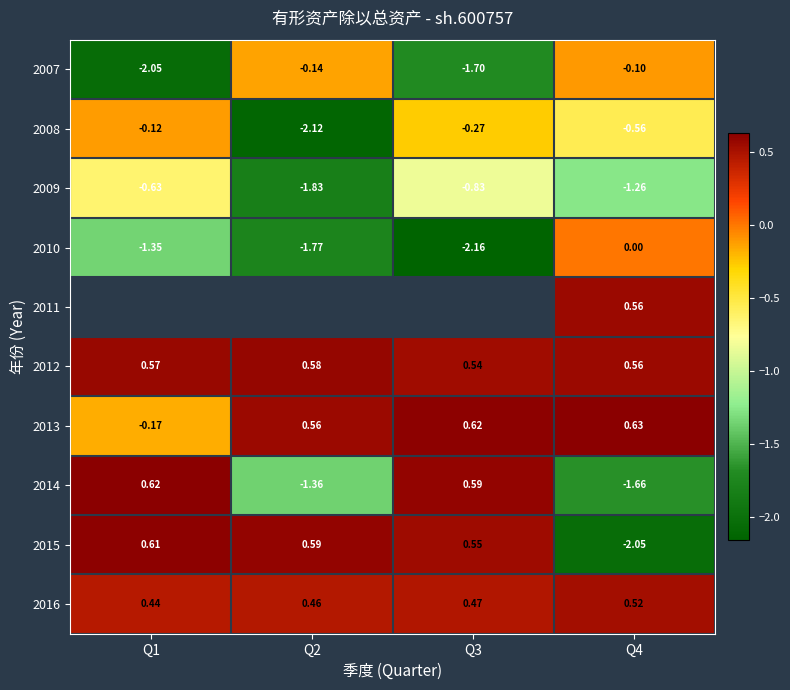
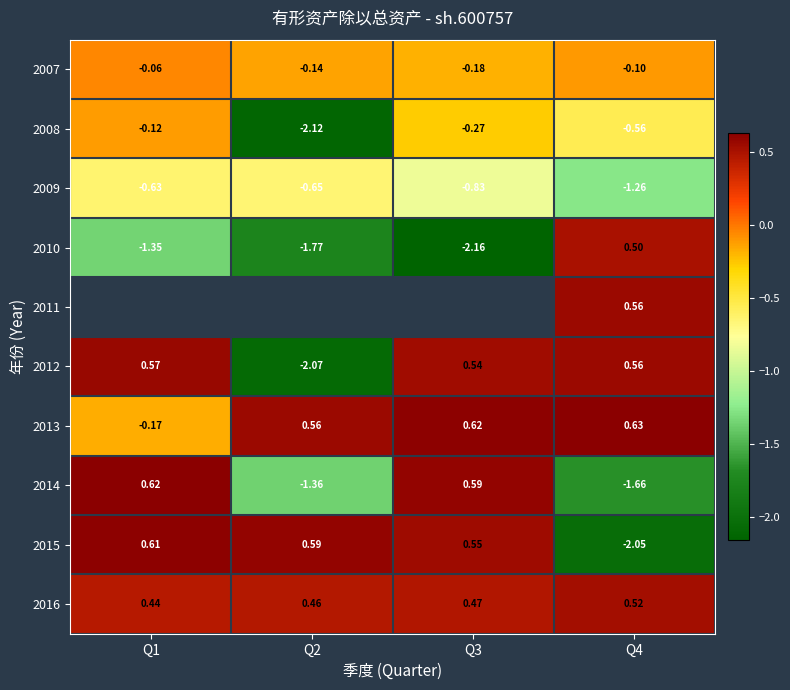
2007, Q1: -2.05 -> -0.06
2007, Q3: -1.70 -> -0.18
2009, Q2: -1.83 -> -0.65
2010, Q4: 0.00 -> 0.50
2012, Q2: 0.58 -> -2.07
